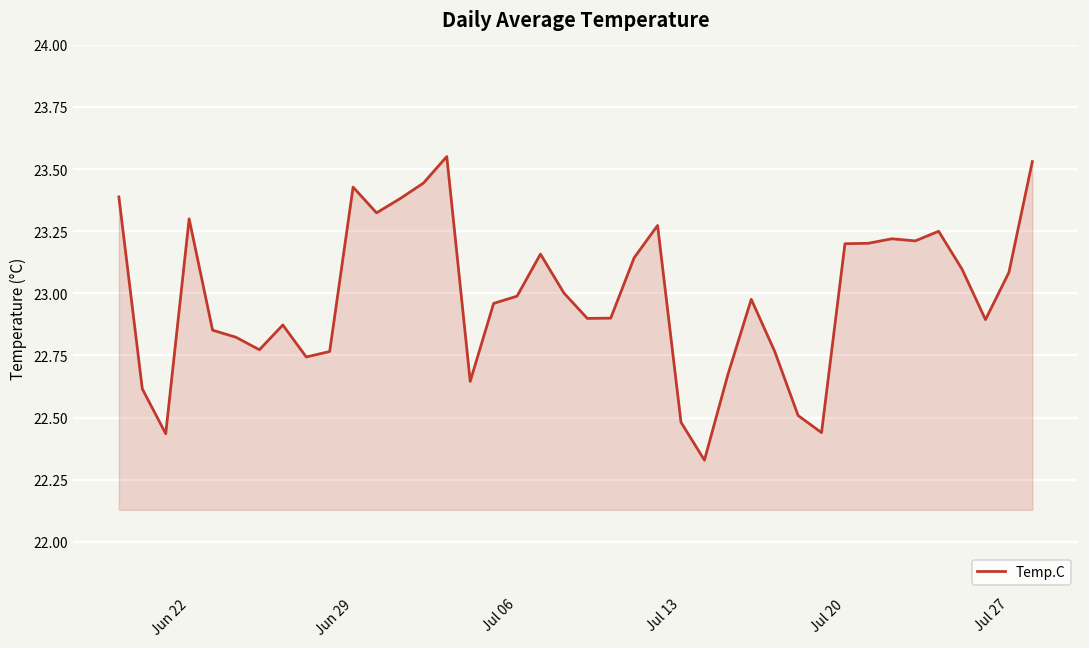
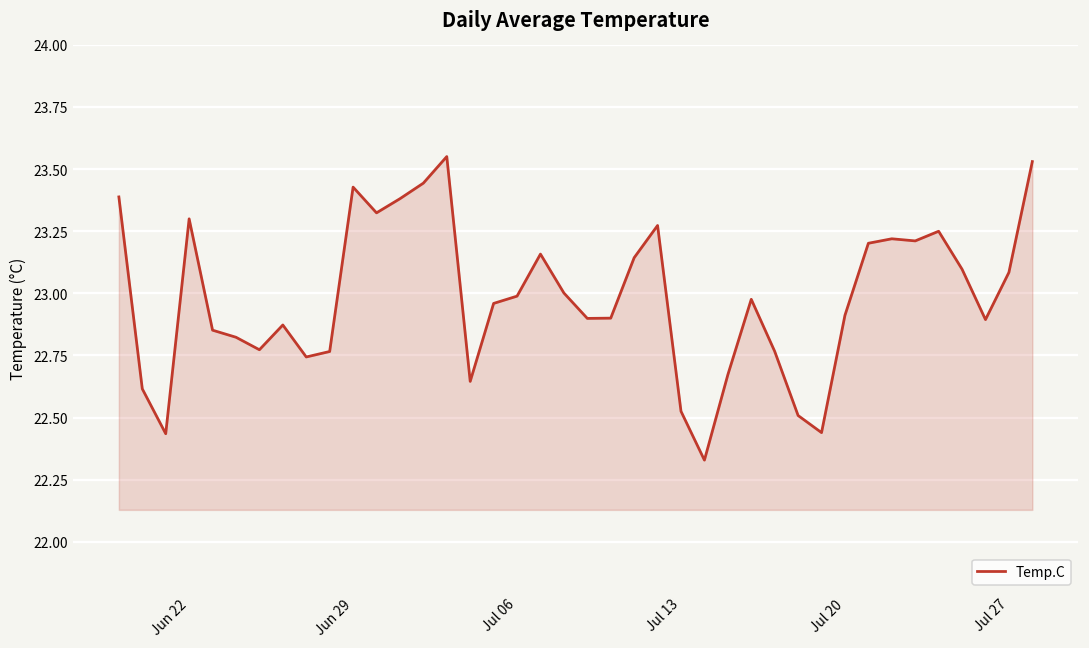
Jul 13: 22.48 -> 22.53
Jul 20: 23.20 -> 22.91
